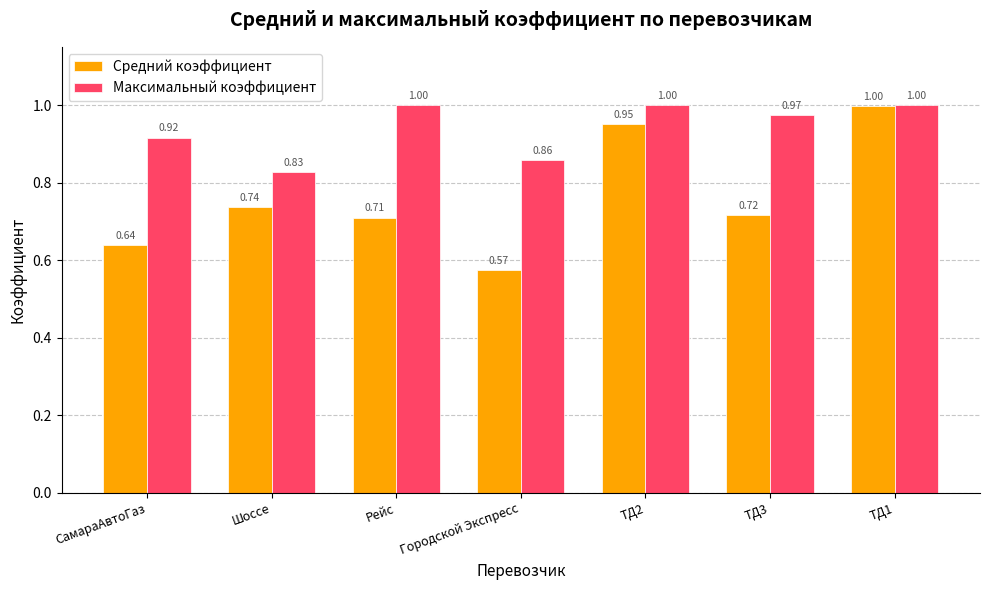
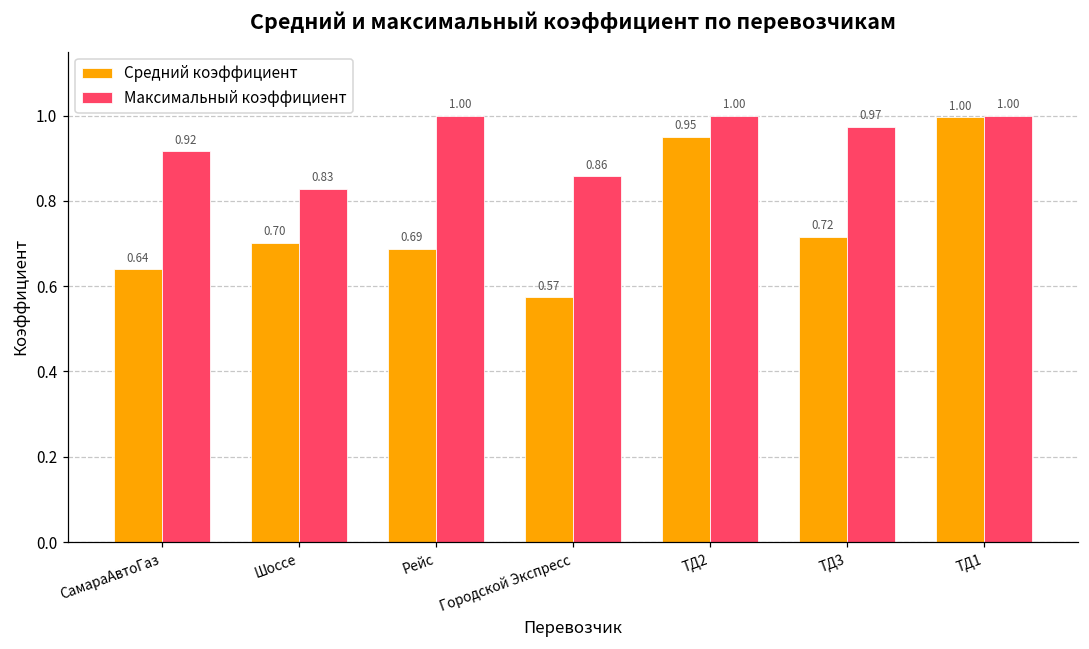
Средний коэффициент, Шоссе: 0.74 -> 0.70
Средний коэффициент, Рейс: 0.71 -> 0.69
